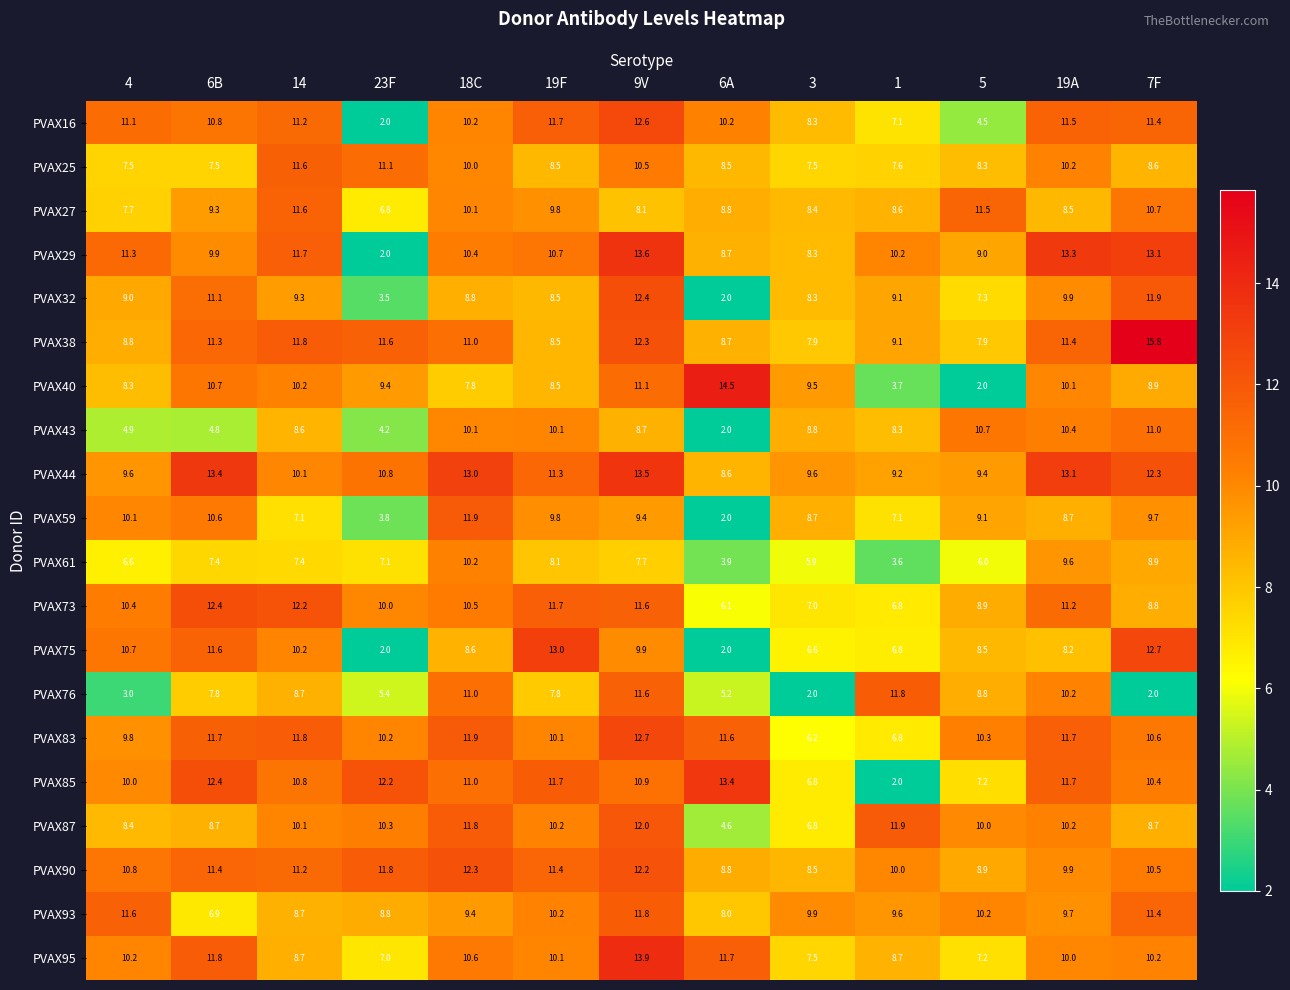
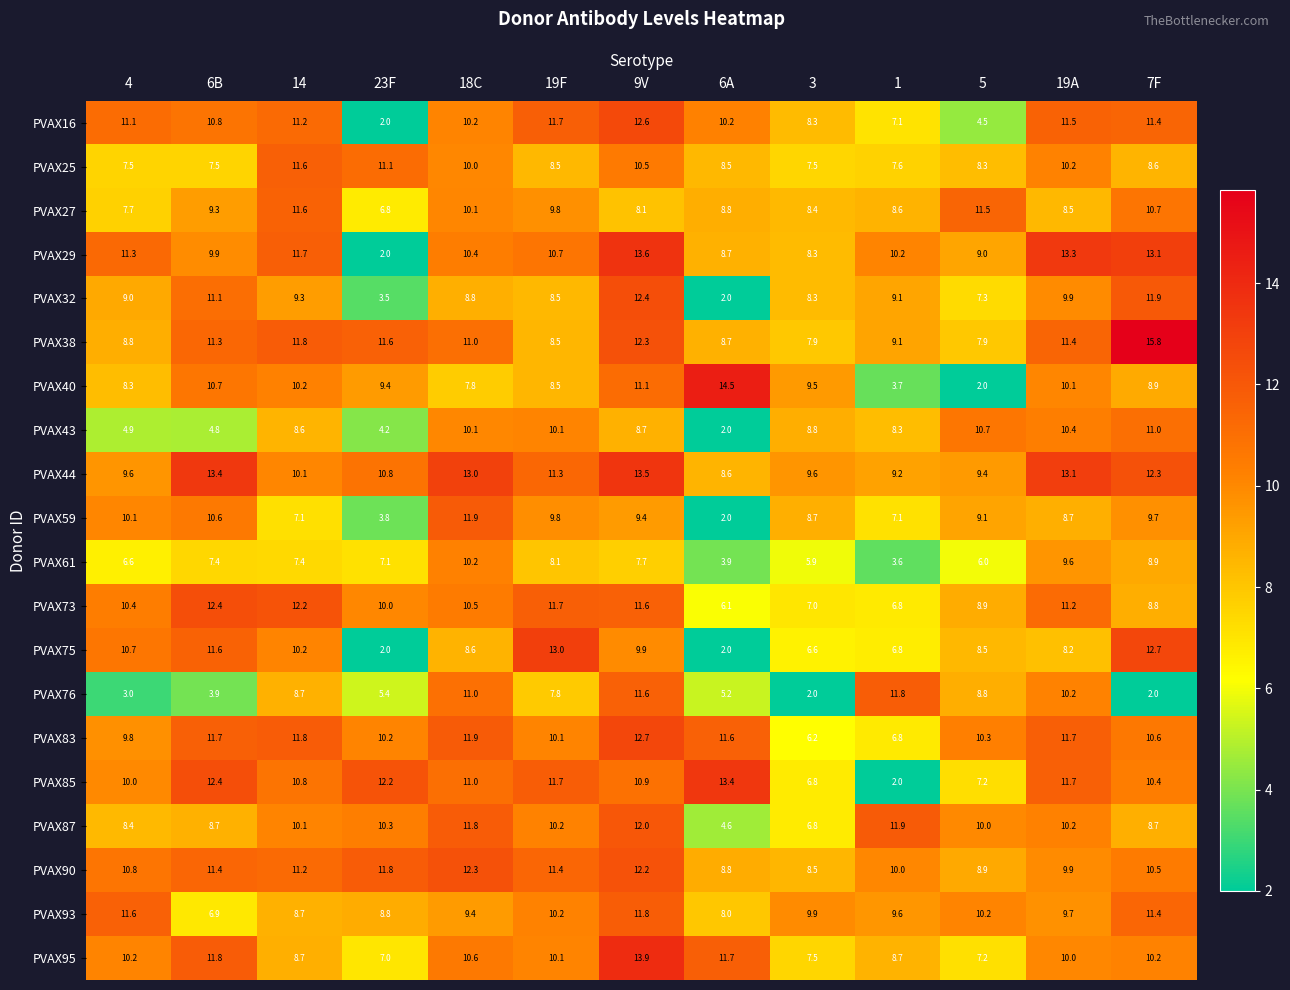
PVAX76, 6B: 7.8 -> 3.9
